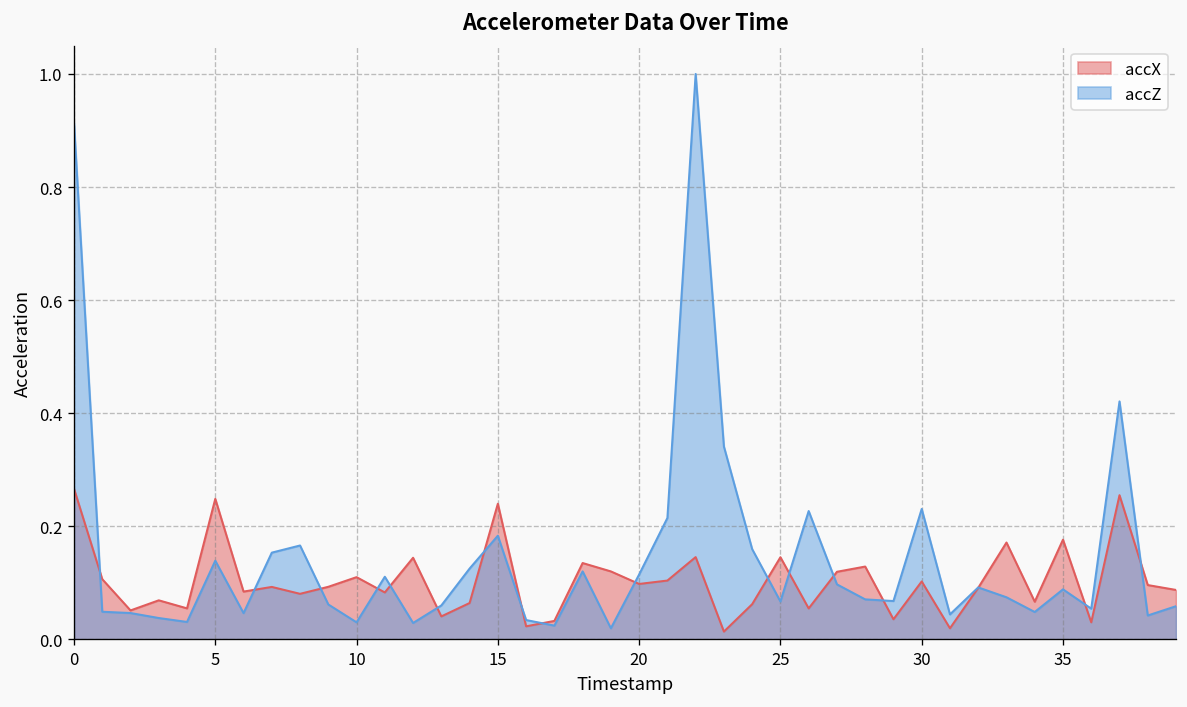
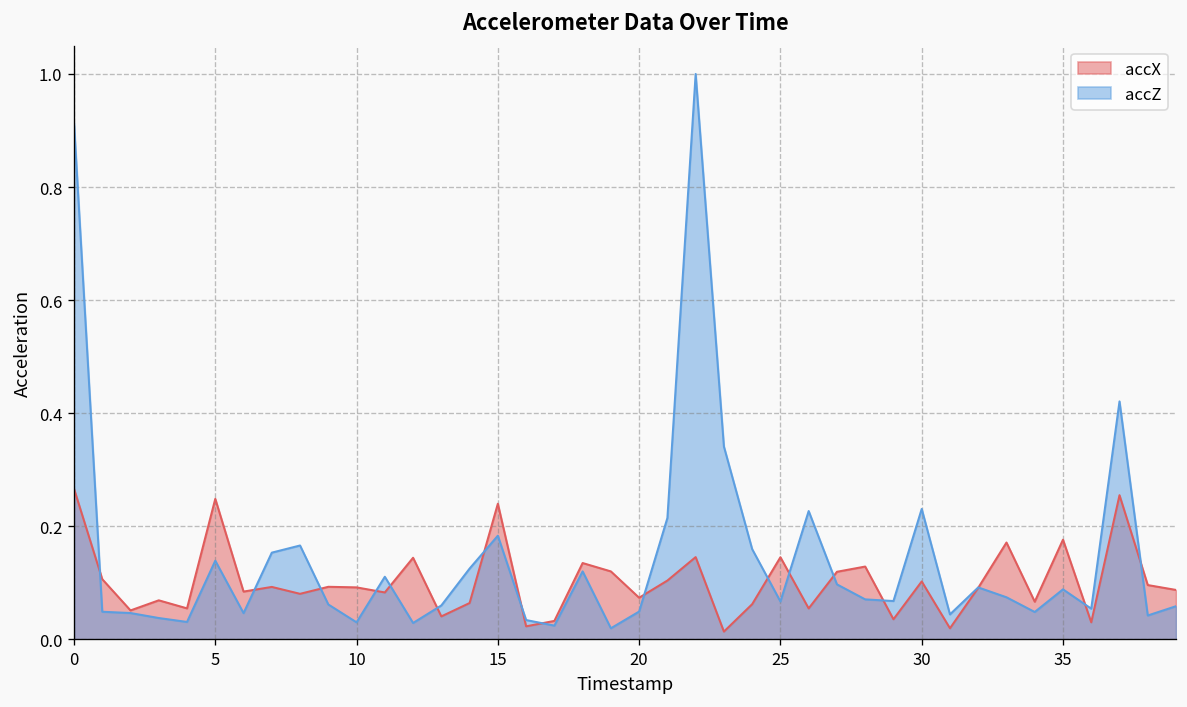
accX, 10: 0.11 -> 0.09
accX, 20: 0.10 -> 0.07
accZ, 20: 0.11 -> 0.05
